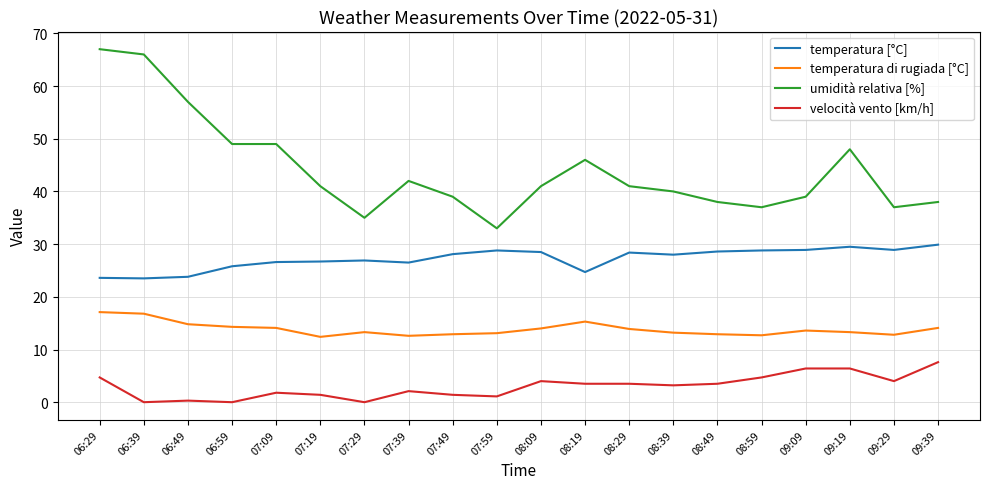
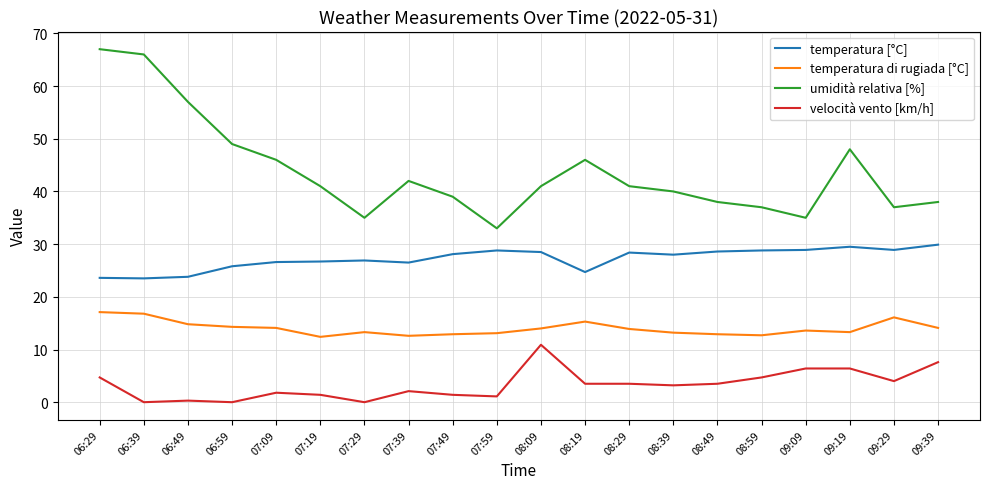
umidità relativa [%], 07:09: 49 -> 46
velocità vento [km/h], 08:09: 4 -> 11
umidità relativa [%], 09:09: 39 -> 35
temperatura di rugiada [°C], 09:29: 13 -> 16
